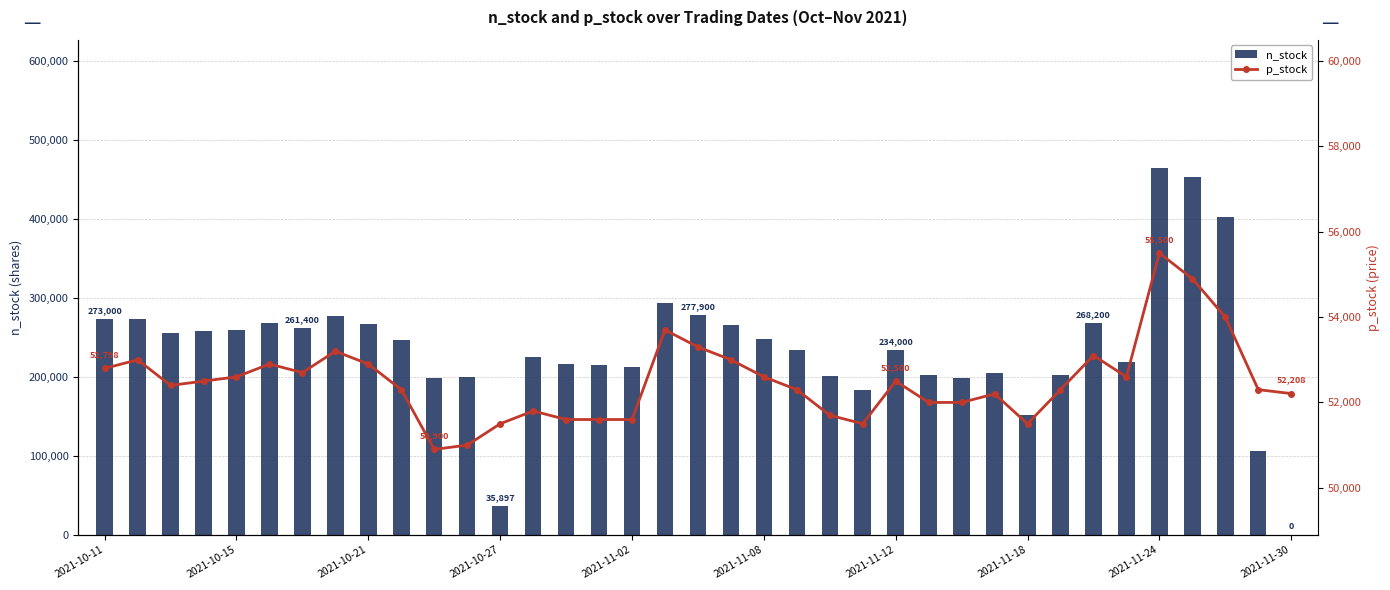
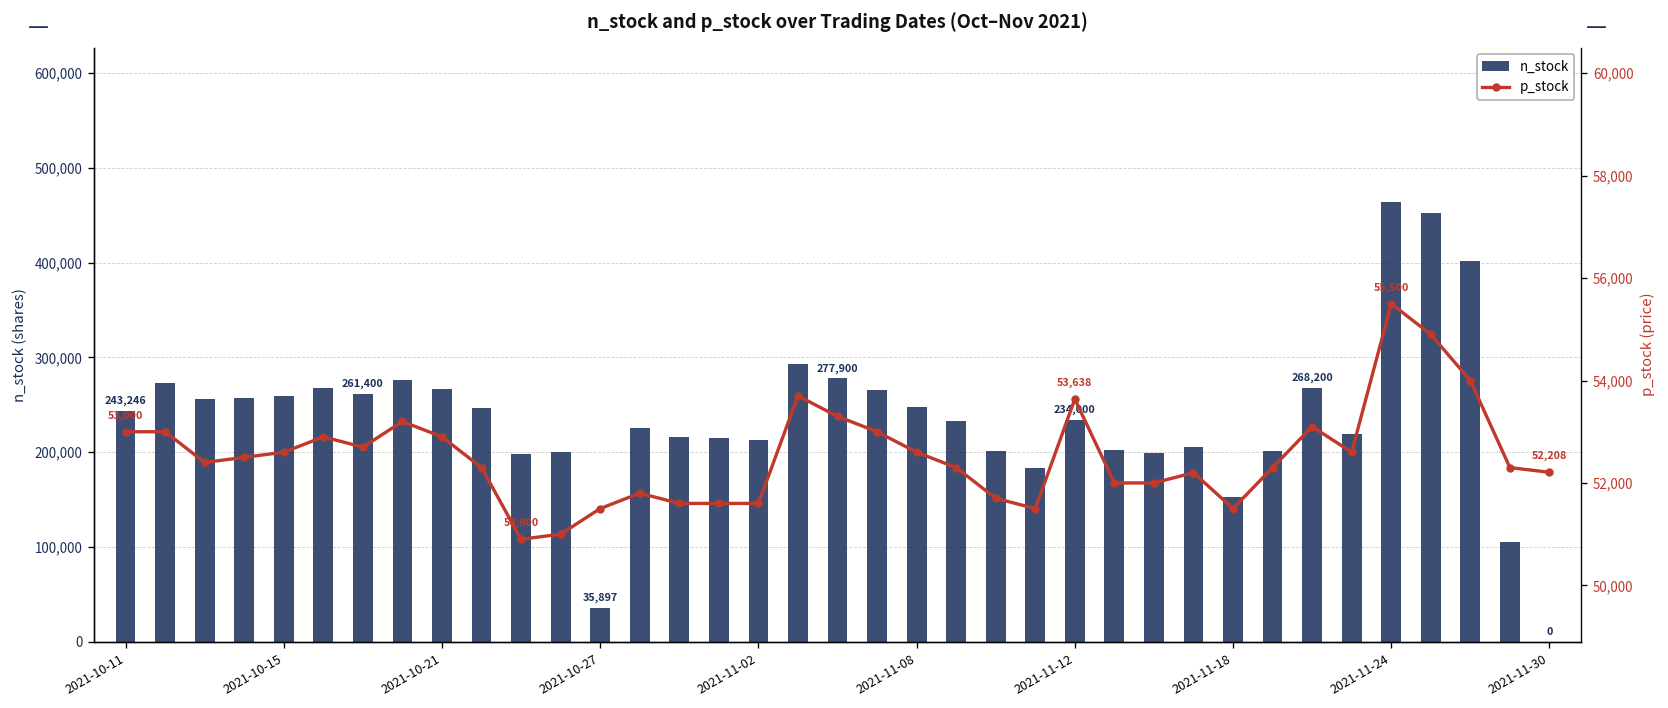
n_stock, 2021-10-11: 273,000 -> 243,246
p_stock, 2021-10-11: 52,798 -> 53,000
p_stock, 2021-11-12: 52,500 -> 53,638
